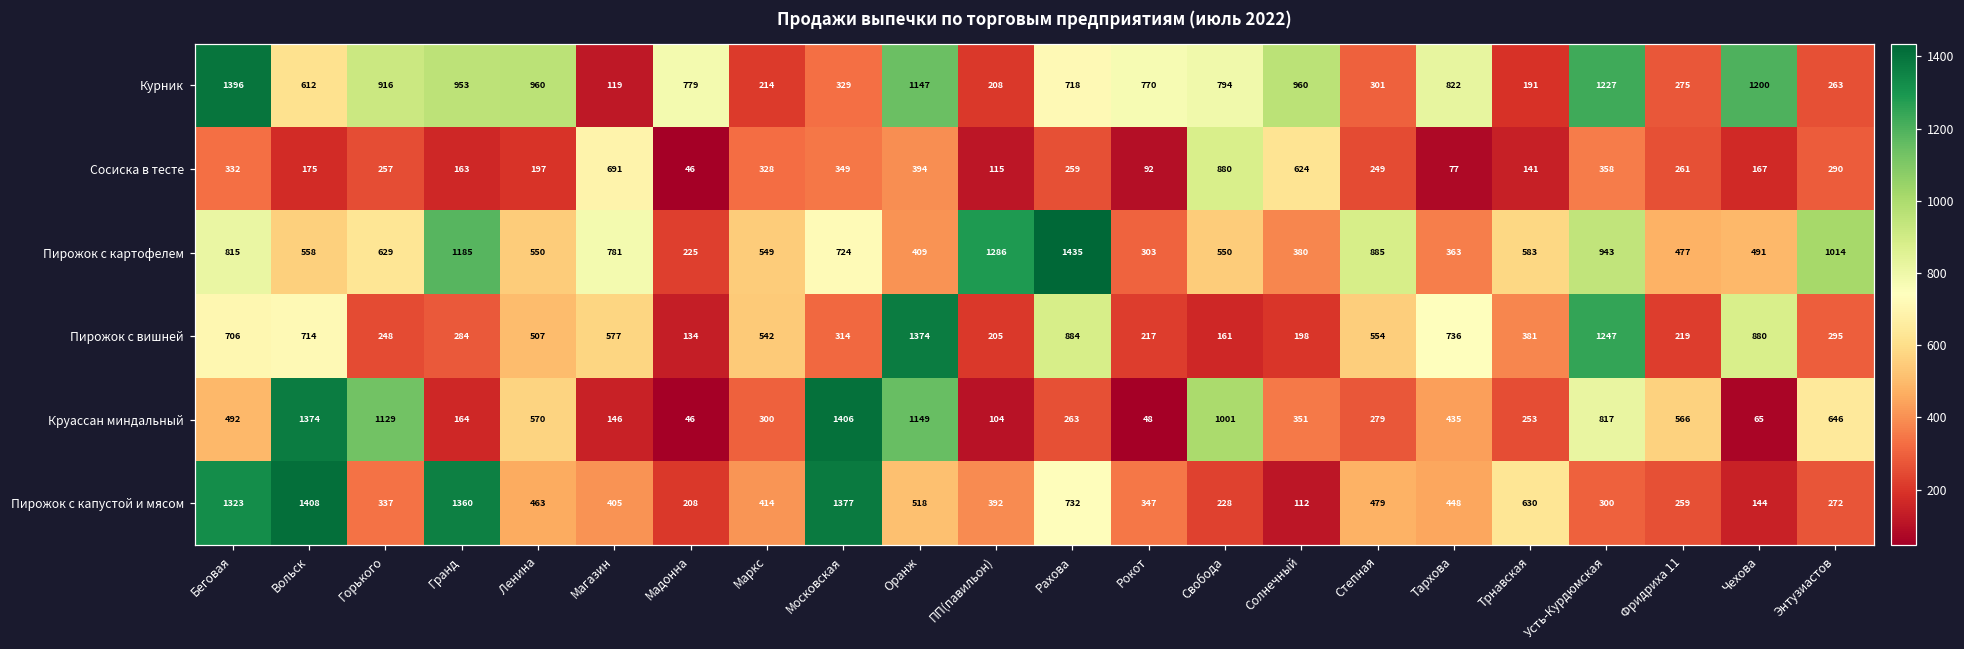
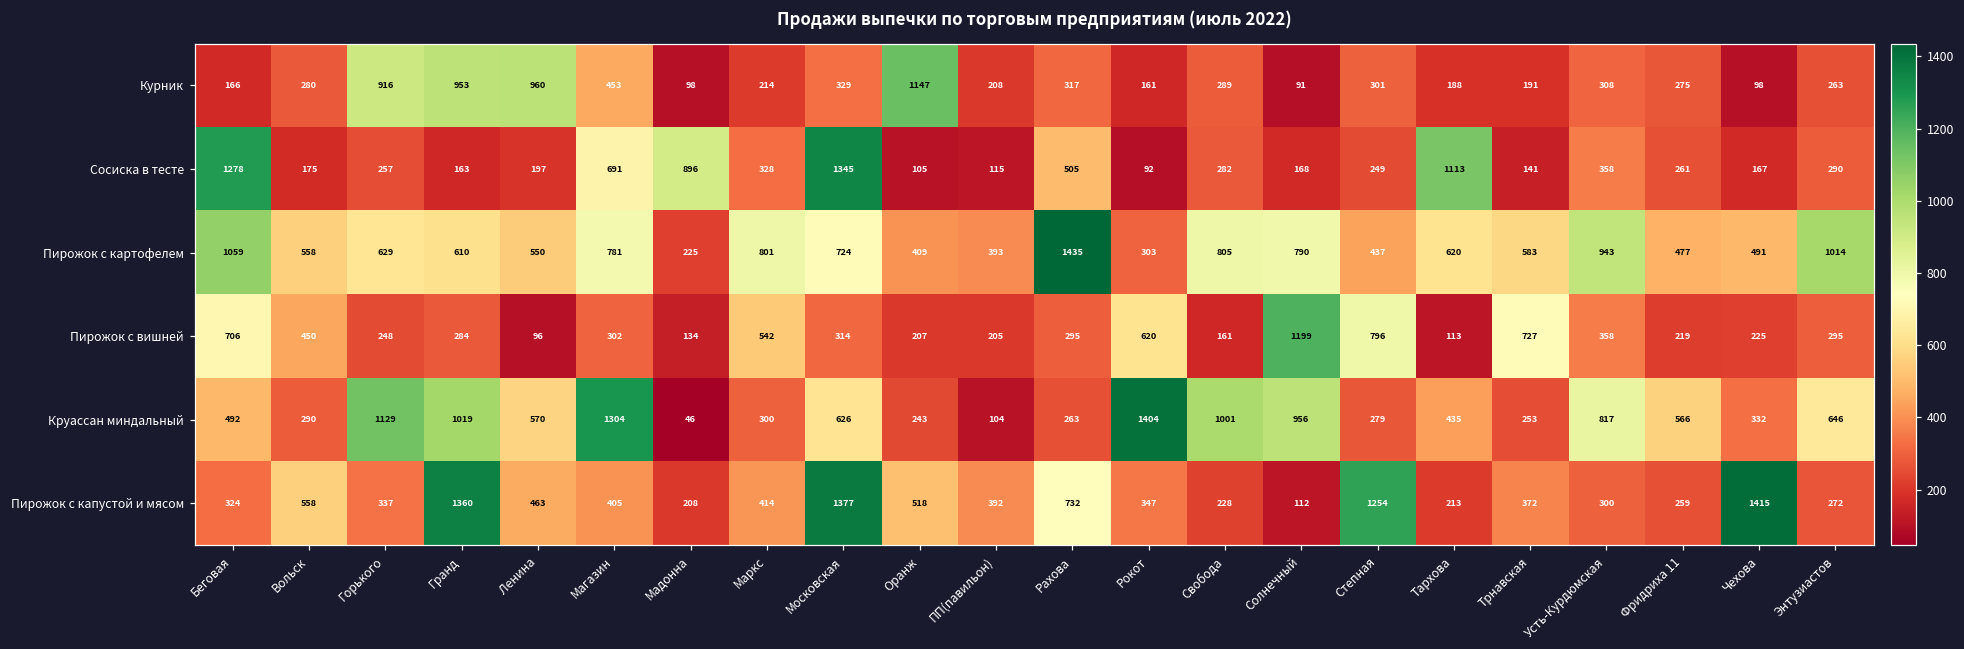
Курник, Беговая: 1396 -> 166
Курник, Вольск: 612 -> 280
Курник, Магазин: 119 -> 453
Курник, Мадонна: 779 -> 98
Курник, Рахова: 718 -> 317
Курник, Рокот: 770 -> 161
Курник, Свобода: 794 -> 289
Курник, Солнечный: 960 -> 91
Курник, Тархова: 822 -> 188
Курник, Усть-Курдюмская: 1227 -> 308
Курник, Чехова: 1200 -> 98
Сосиска в тесте, Беговая: 332 -> 1278
Сосиска в тесте, Мадонна: 46 -> 896
Сосиска в тесте, Московская: 349 -> 1345
Сосиска в тесте, Оранж: 394 -> 105
Сосиска в тесте, Рахова: 259 -> 505
Сосиска в тесте, Свобода: 880 -> 282
Сосиска в тесте, Солнечный: 624 -> 168
Сосиска в тесте, Тархова: 77 -> 1113
Пирожок с картофелем, Беговая: 815 -> 1059
Пирожок с картофелем, Гранд: 1185 -> 610
Пирожок с картофелем, Маркс: 549 -> 801
Пирожок с картофелем, ПП(павильон): 1286 -> 393
Пирожок с картофелем, Свобода: 550 -> 805
Пирожок с картофелем, Солнечный: 380 -> 790
Пирожок с картофелем, Степная: 885 -> 437
Пирожок с картофелем, Тархова: 363 -> 620
Пирожок с вишней, Вольск: 714 -> 450
Пирожок с вишней, Ленина: 507 -> 96
Пирожок с вишней, Магазин: 577 -> 302
Пирожок с вишней, Оранж: 1374 -> 207
Пирожок с вишней, Рахова: 884 -> 295
Пирожок с вишней, Рокот: 217 -> 620
Пирожок с вишней, Солнечный: 198 -> 1199
Пирожок с вишней, Степная: 554 -> 796
Пирожок с вишней, Тархова: 736 -> 113
Пирожок с вишней, Трнавская: 381 -> 727
Пирожок с вишней, Усть-Курдюмская: 1247 -> 358
Пирожок с вишней, Чехова: 880 -> 225
Круассан миндальный, Вольск: 1374 -> 290
Круассан миндальный, Гранд: 164 -> 1019
Круассан миндальный, Магазин: 146 -> 1304
Круассан миндальный, Московская: 1406 -> 626
Круассан миндальный, Оранж: 1149 -> 243
Круассан миндальный, Рокот: 48 -> 1404
Круассан миндальный, Солнечный: 351 -> 956
Круассан миндальный, Чехова: 65 -> 332
Пирожок с капустой и мясом, Беговая: 1323 -> 324
Пирожок с капустой и мясом, Вольск: 1408 -> 558
Пирожок с капустой и мясом, Степная: 479 -> 1254
Пирожок с капустой и мясом, Тархова: 448 -> 213
Пирожок с капустой и мясом, Трнавская: 630 -> 372
Пирожок с капустой и мясом, Чехова: 144 -> 1415
